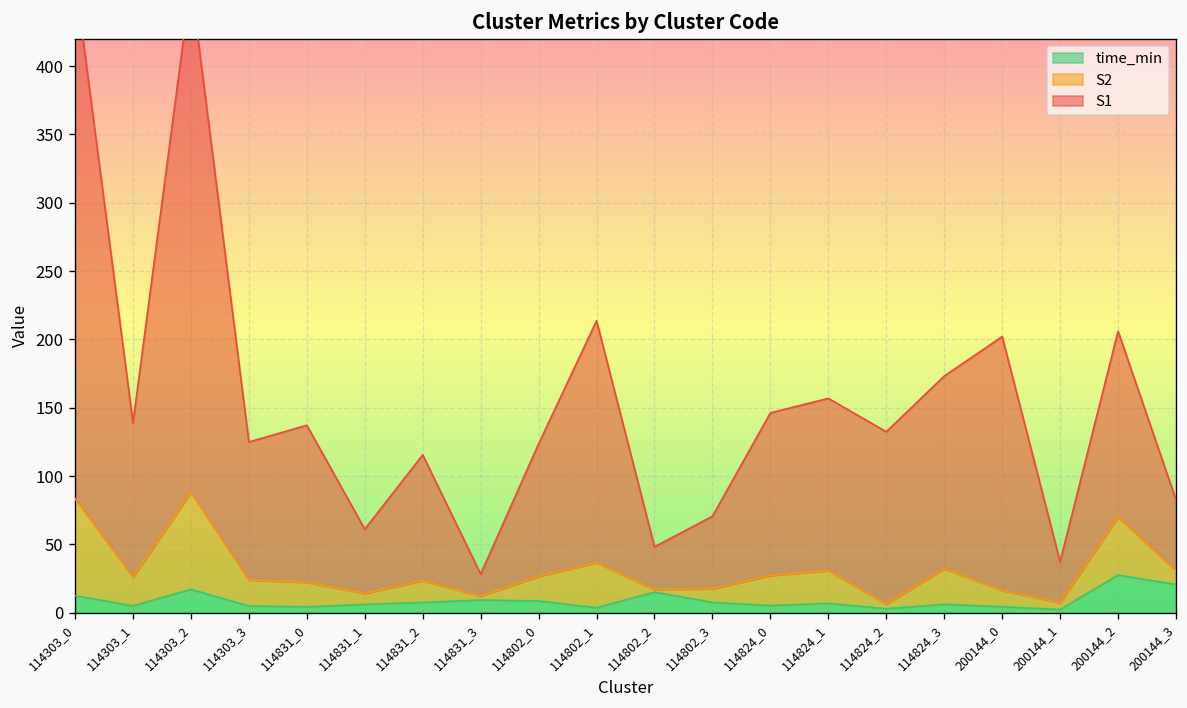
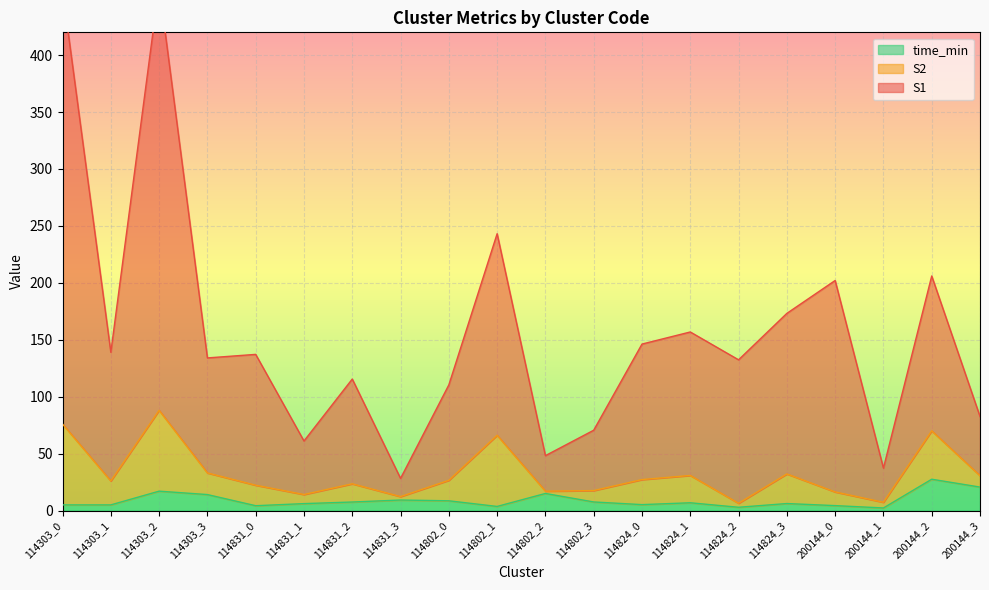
time_min, 114303_0: 12 -> 5
time_min, 114303_3: 5 -> 14
S1, 114802_0: 97 -> 84
S2, 114802_1: 33 -> 63
